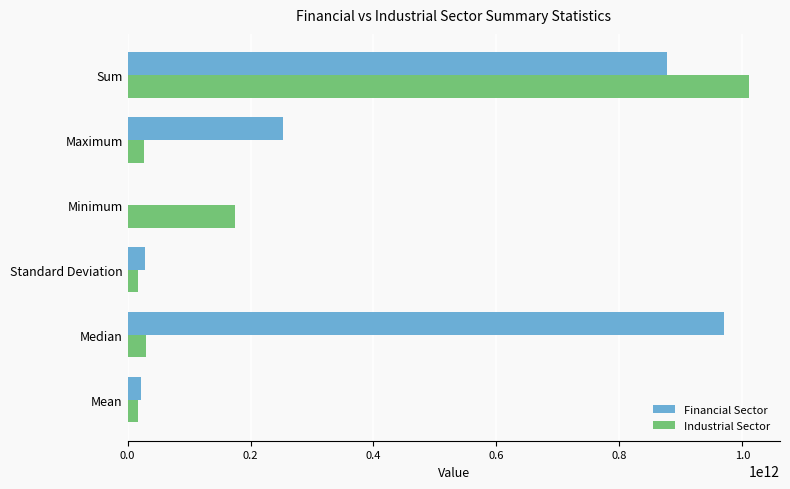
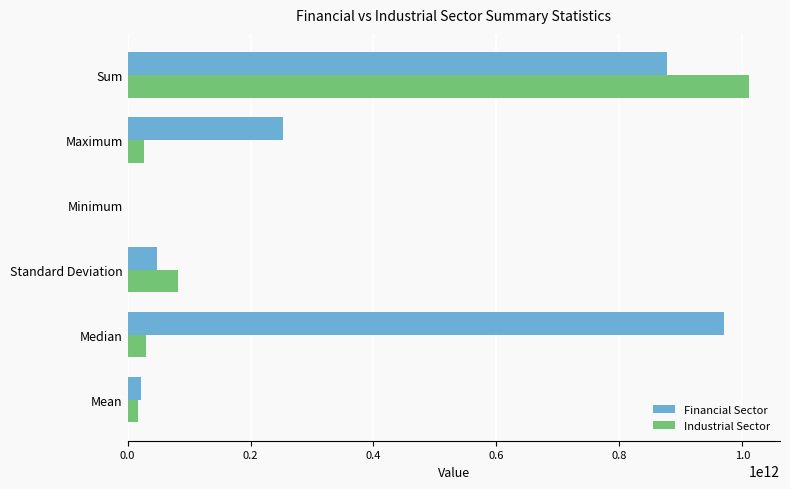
Industrial Sector, Minimum: 170000000000 -> 0
Financial Sector, Standard Deviation: 30000000000 -> 50000000000
Industrial Sector, Standard Deviation: 20000000000 -> 80000000000
